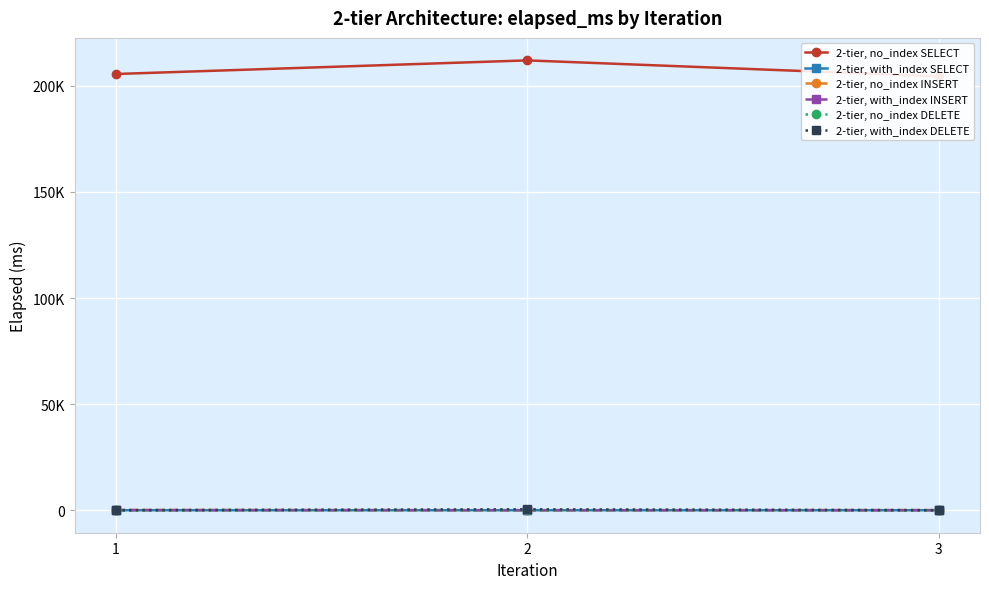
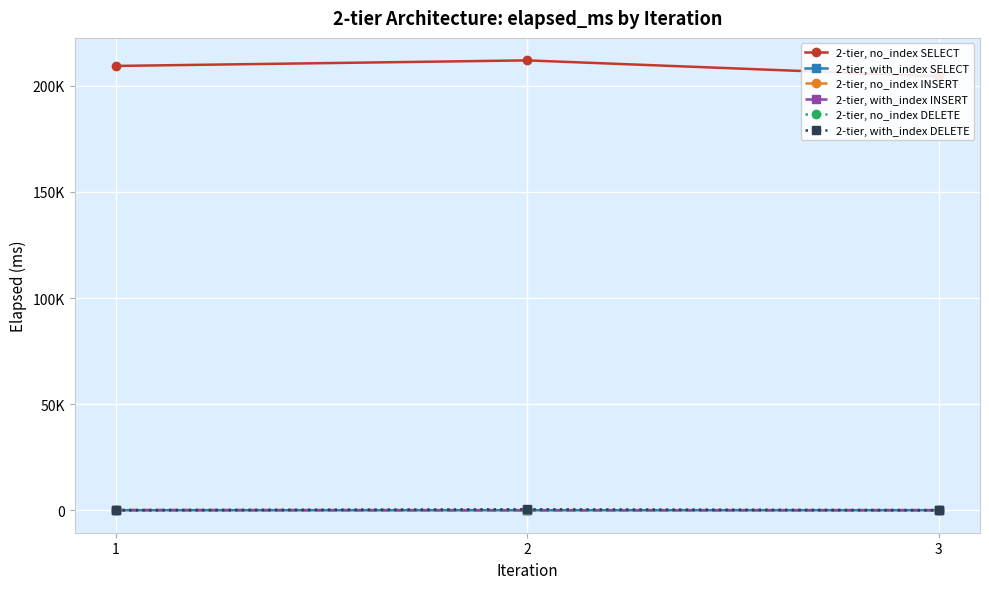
2-tier, no_index SELECT, 1: 206000 -> 209000
